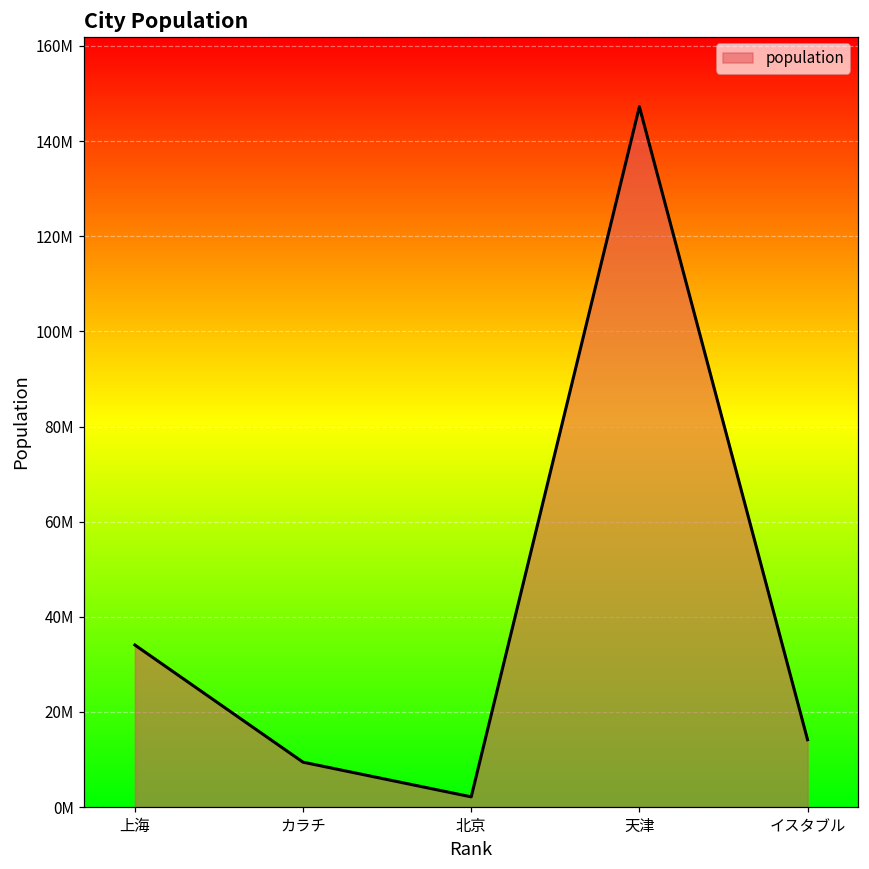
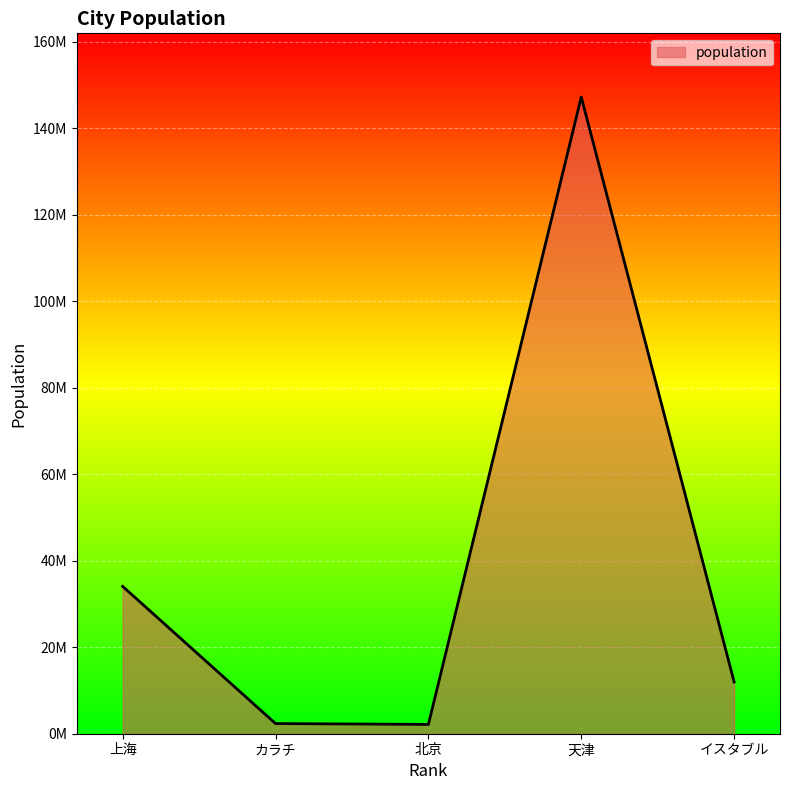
カラチ: 9000000 -> 2000000
イスタブル: 14000000 -> 12000000
